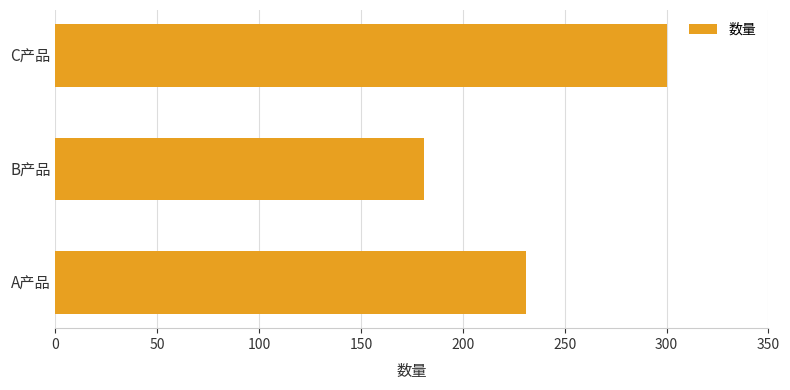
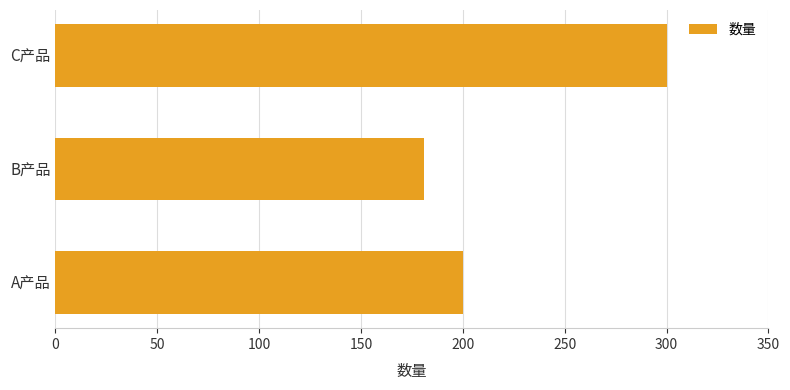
A产品: 231 -> 200
